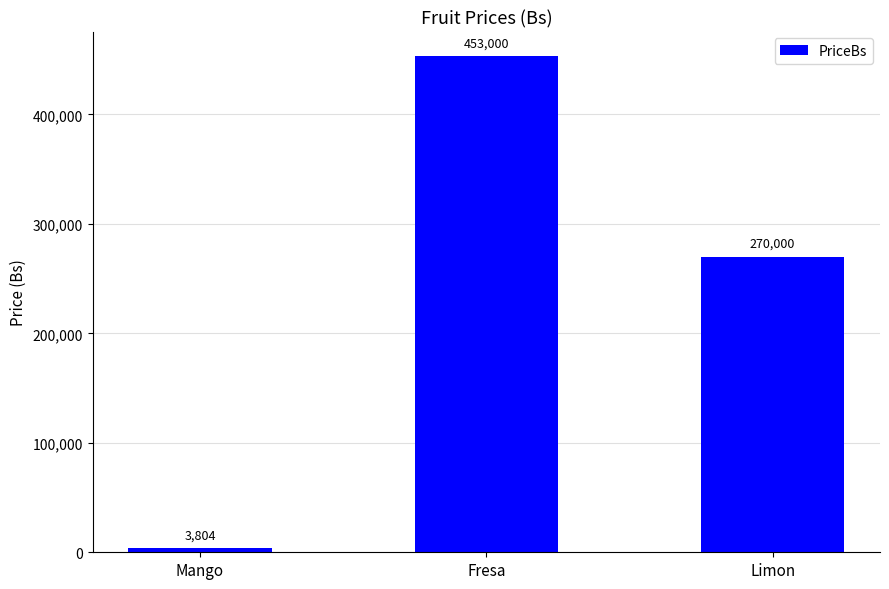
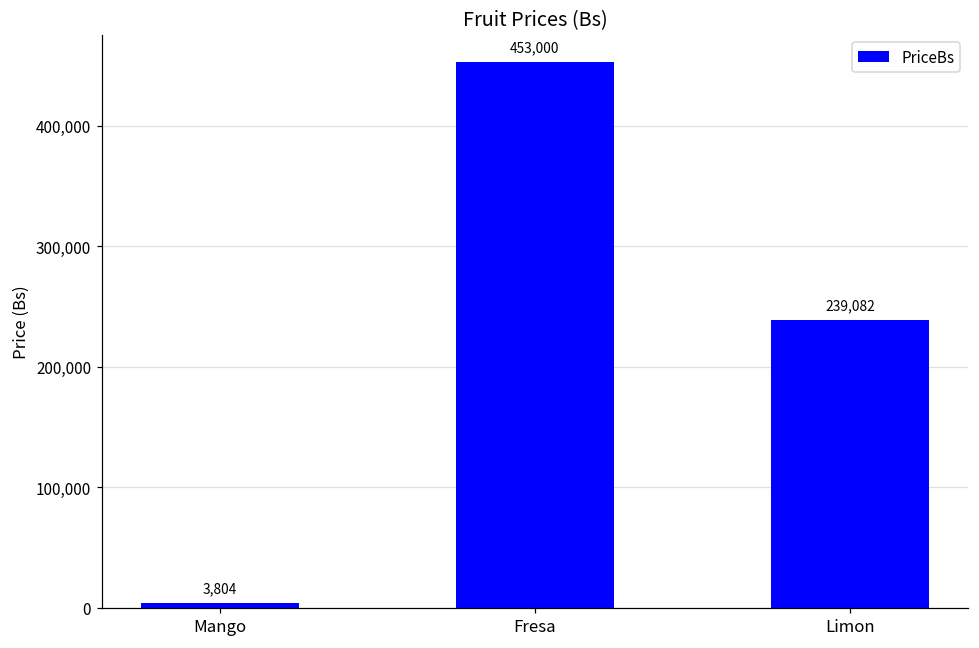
Limon: 270,000 -> 239,082
